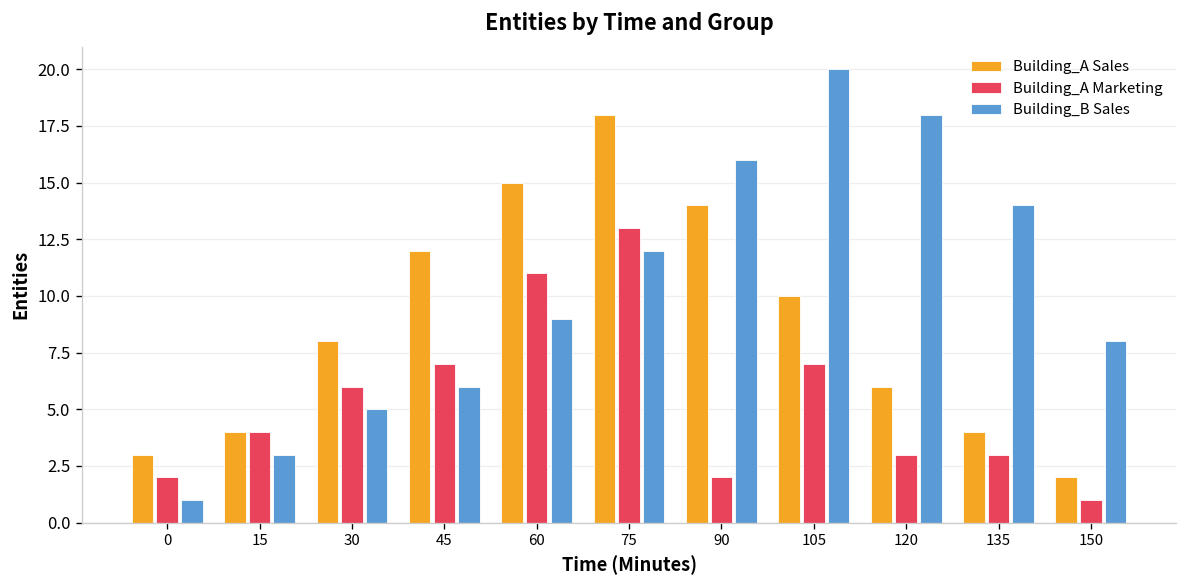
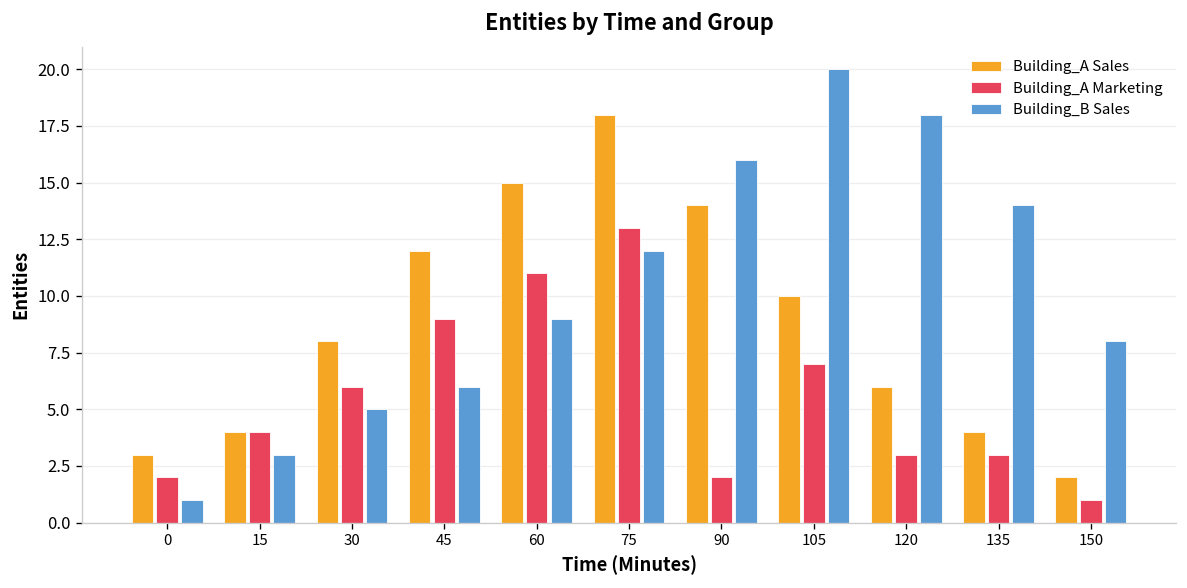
Building_A Marketing, 45: 7 -> 9
